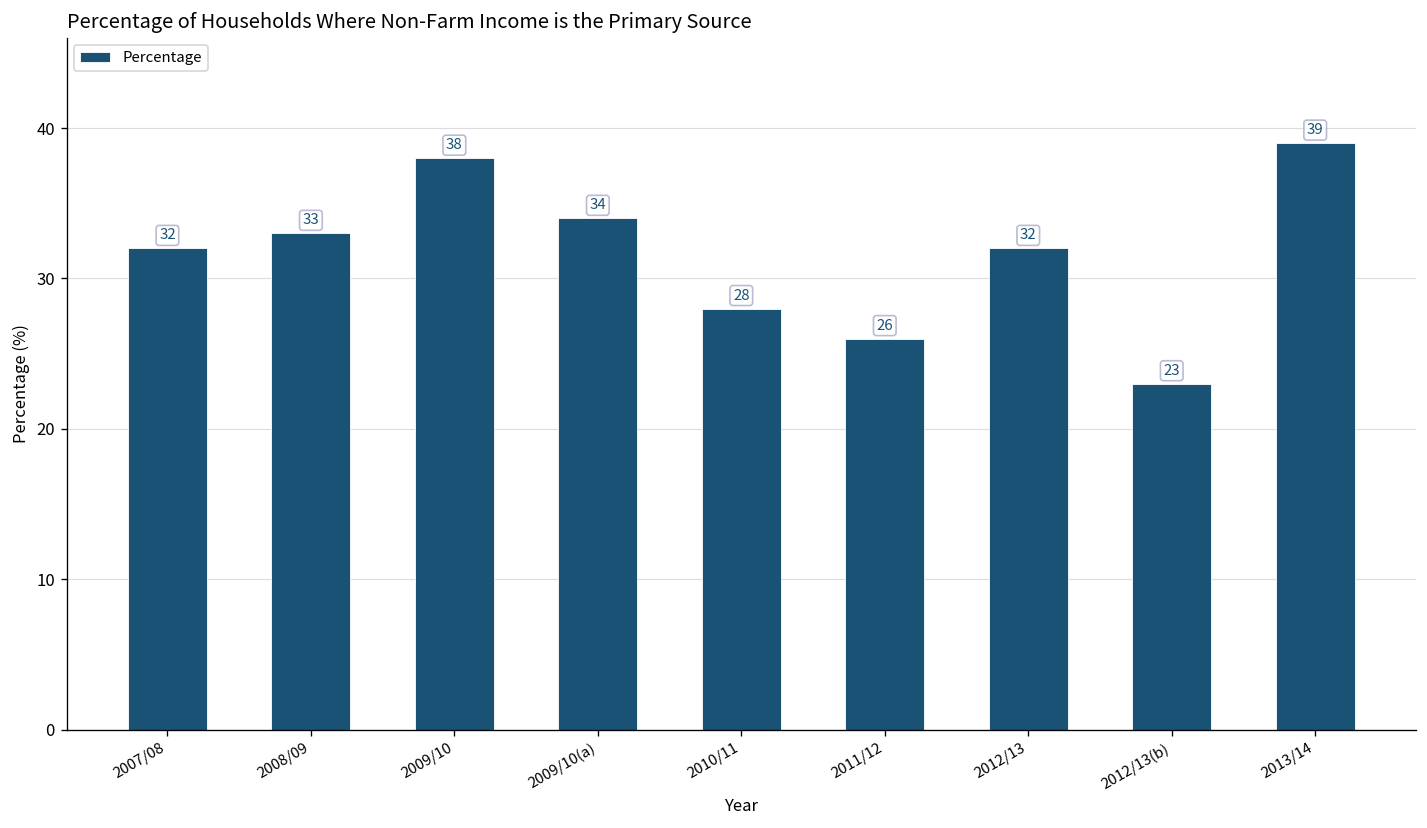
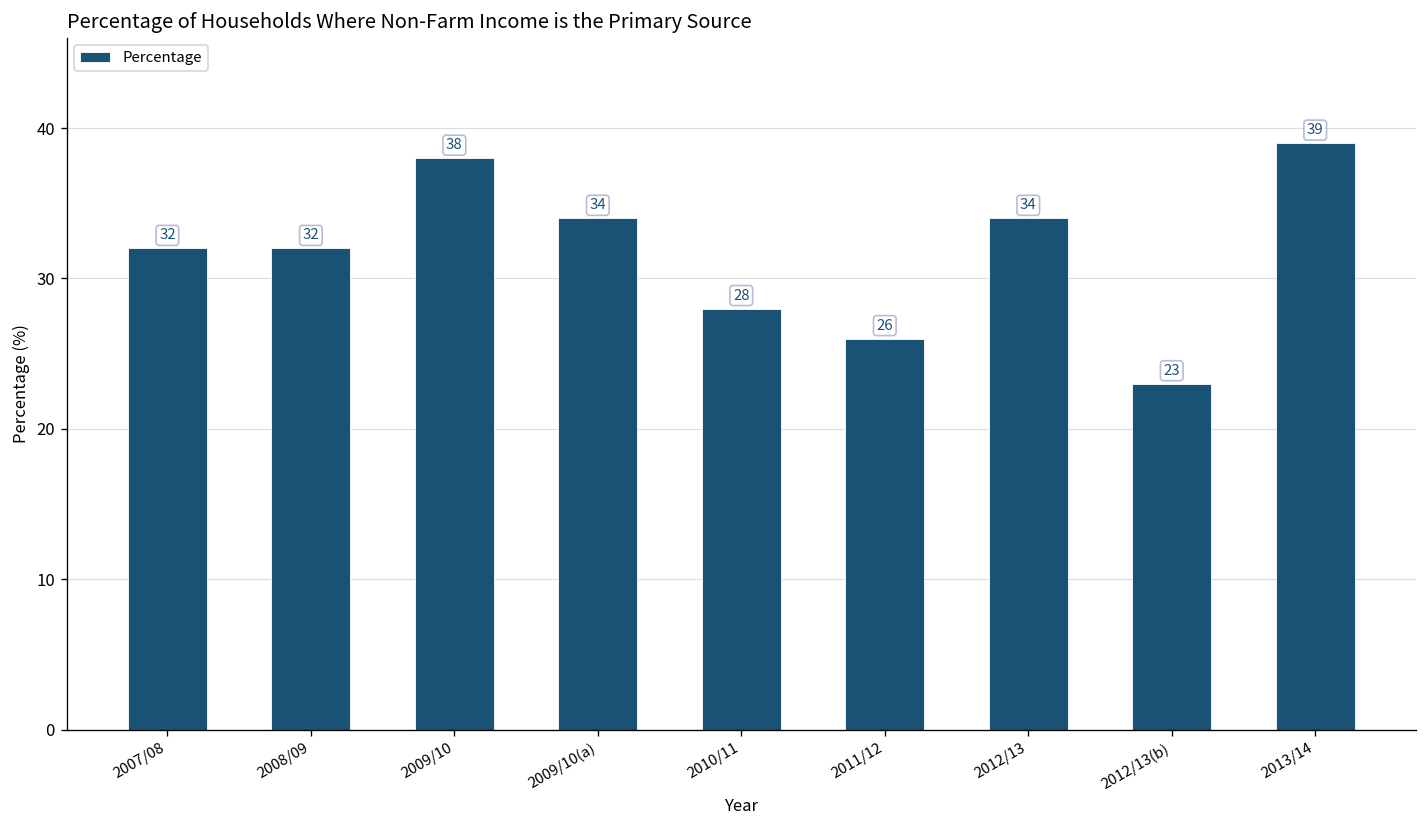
2008/09: 33 -> 32
2012/13: 32 -> 34
